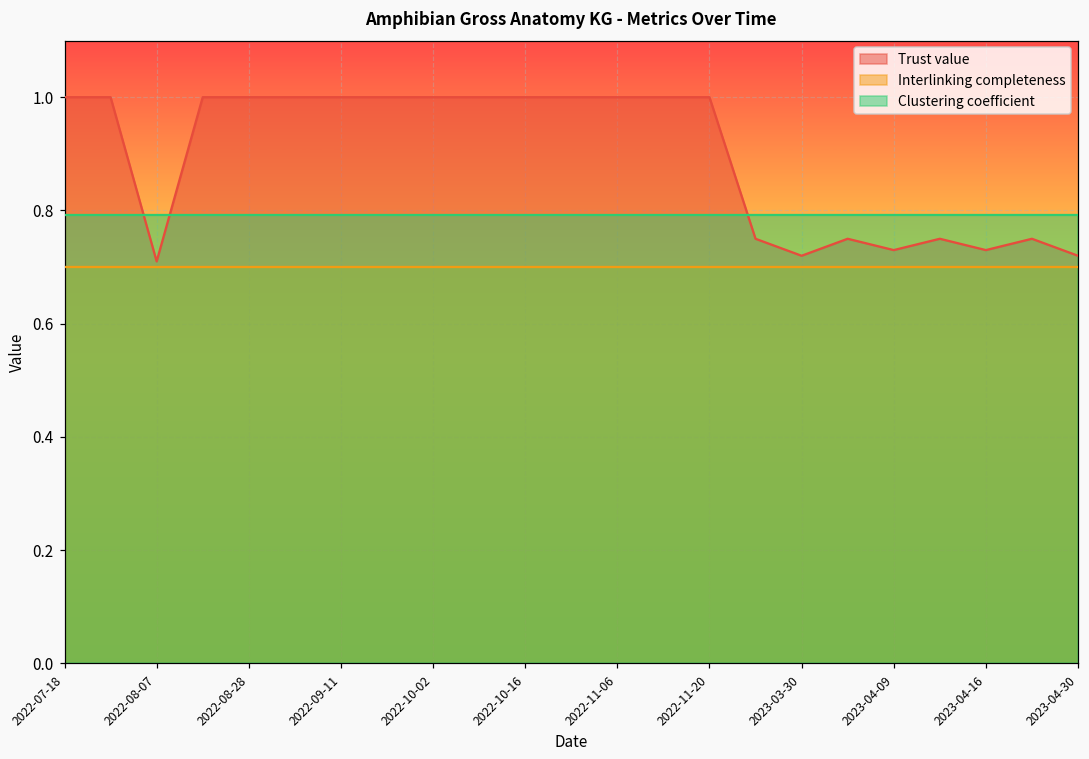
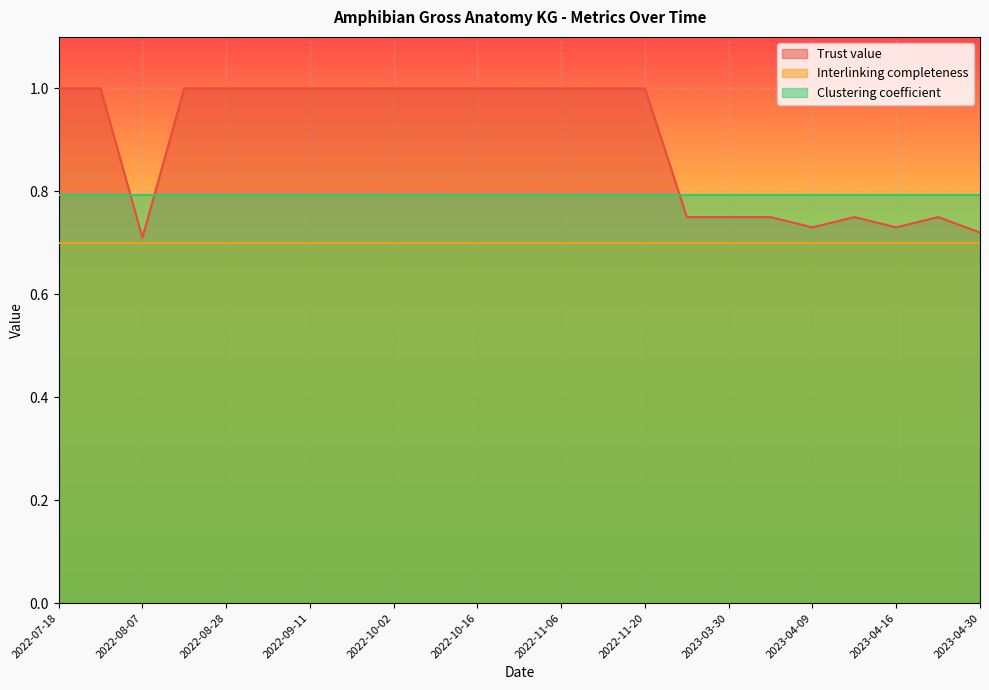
Trust value, 2023-03-30: 0.72 -> 0.75
